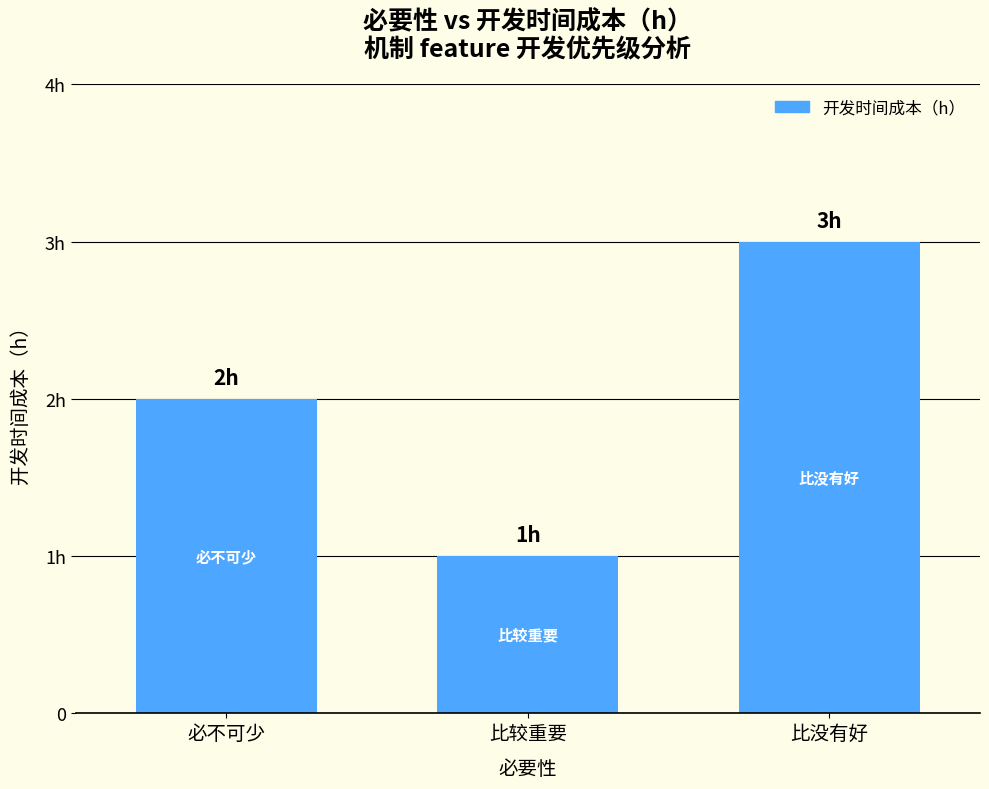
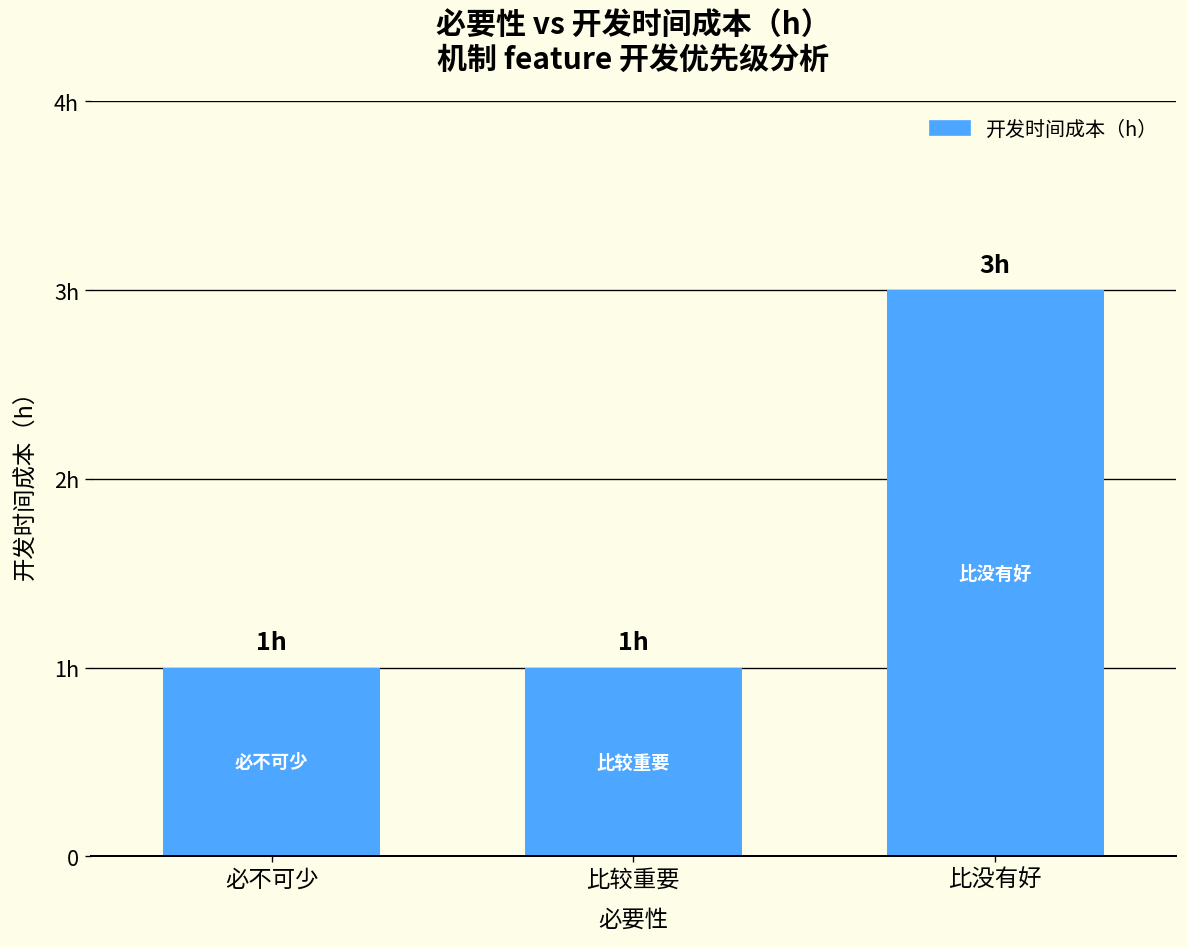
必不可少: 2h -> 1h
